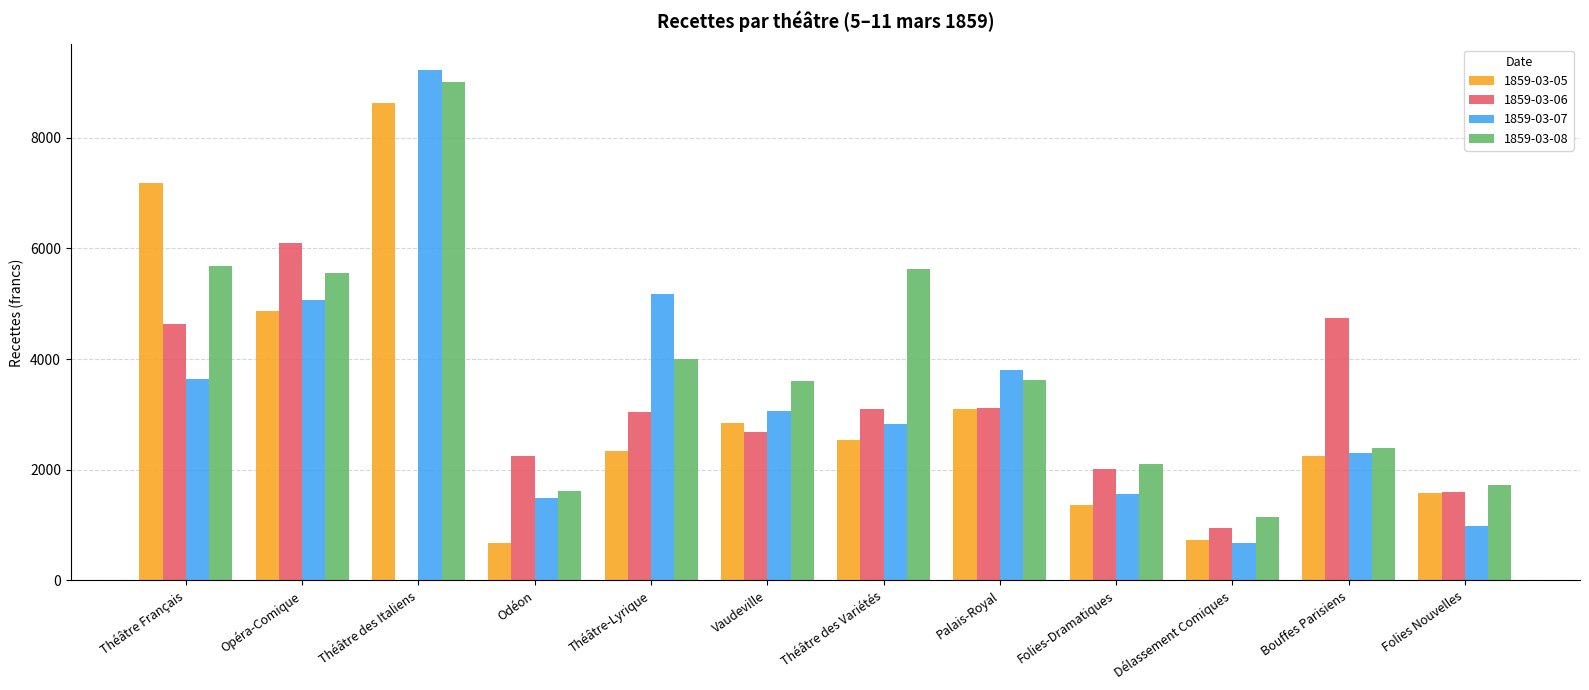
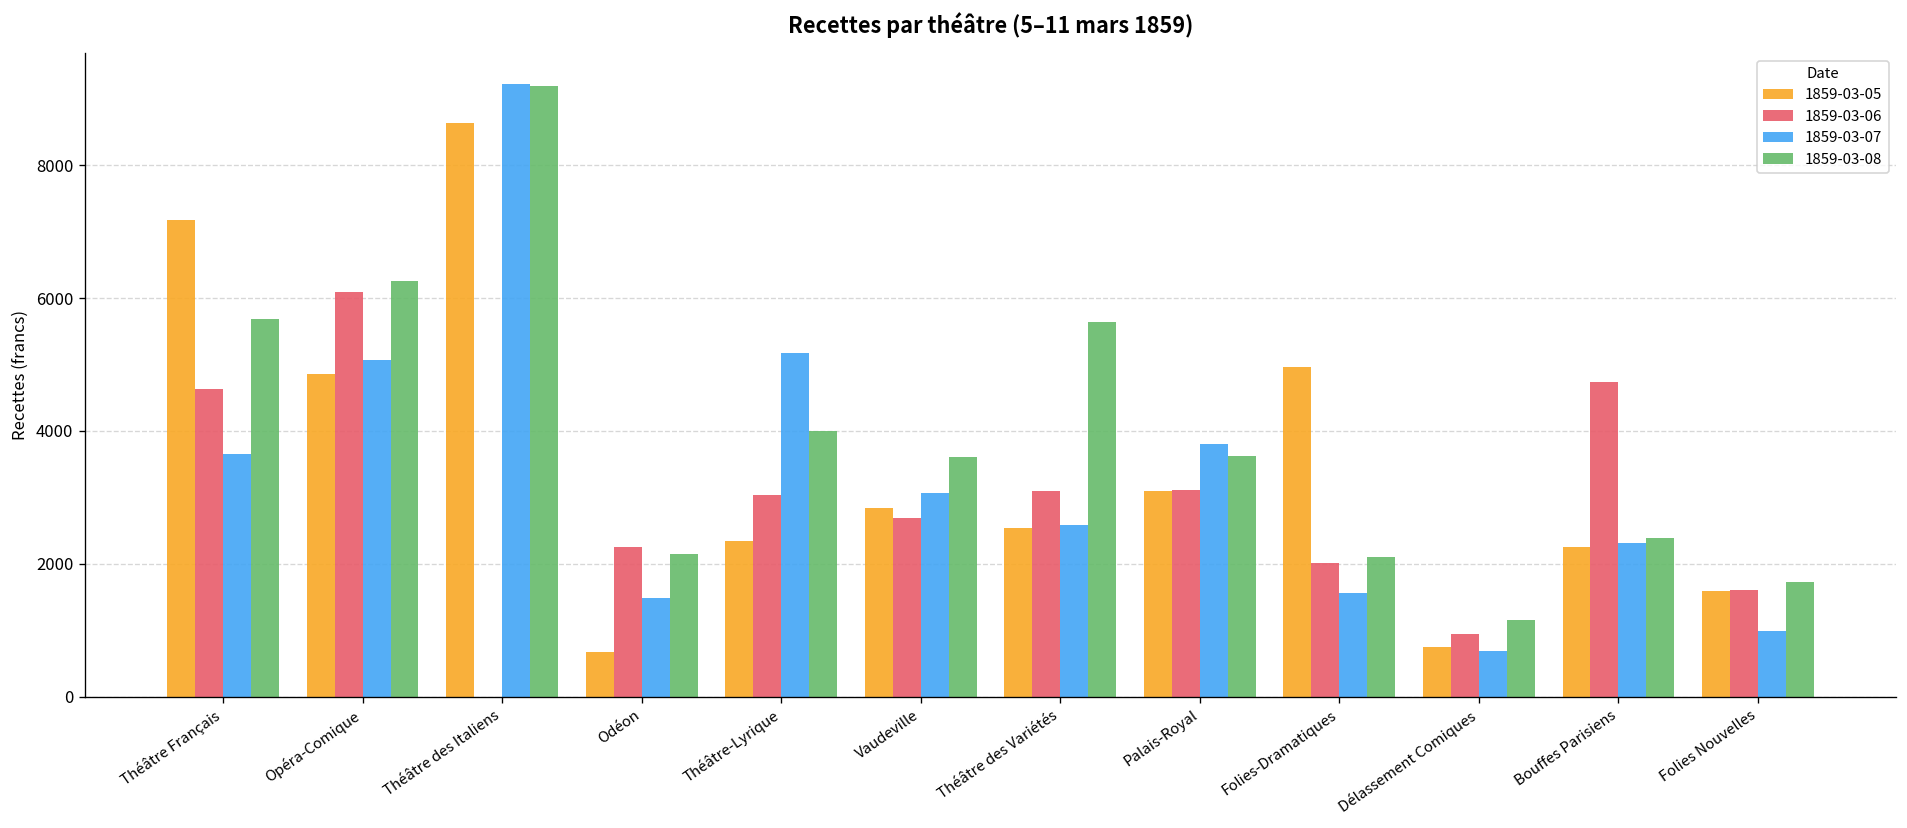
1859-03-08, Opéra-Comique: 5600 -> 6300
1859-03-08, Théâtre des Italiens: 9000 -> 9200
1859-03-08, Odéon: 1600 -> 2100
1859-03-07, Théâtre des Variétés: 2800 -> 2600
1859-03-05, Folies-Dramatiques: 1400 -> 5000
